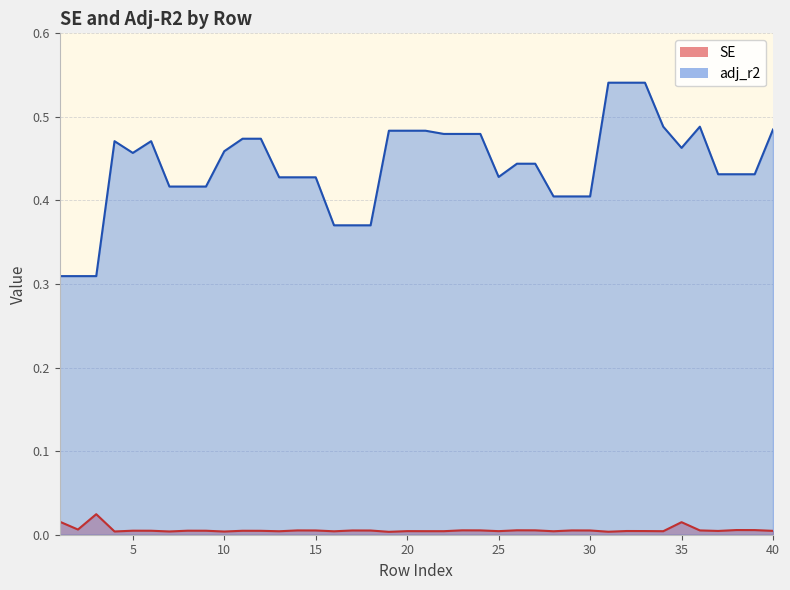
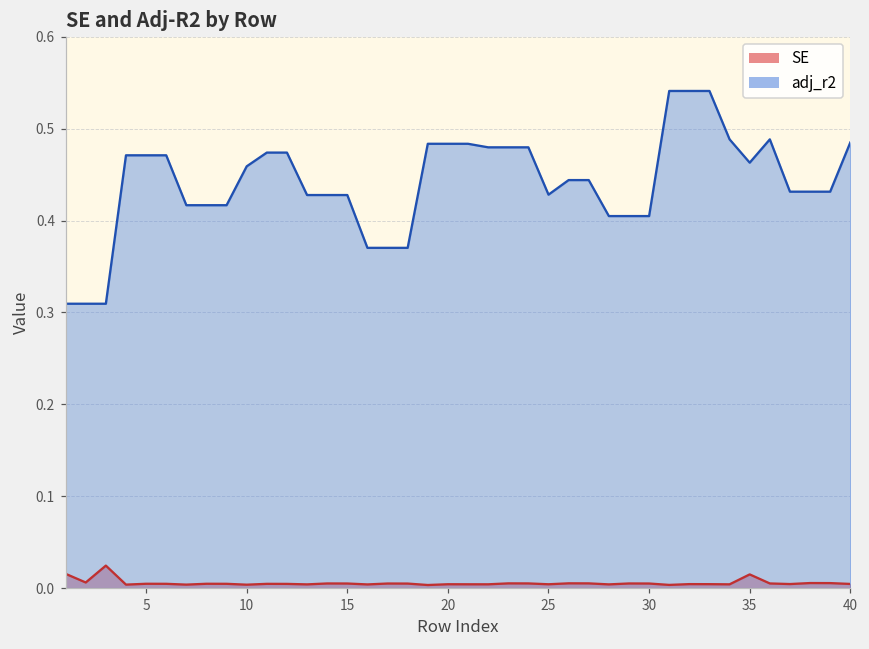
adj_r2, 5: 0.46 -> 0.47
